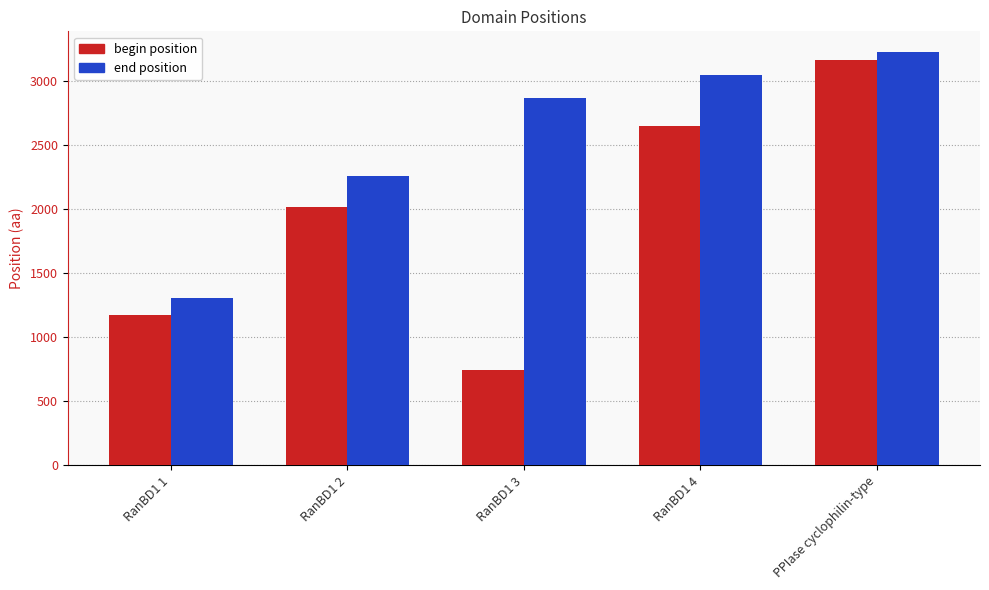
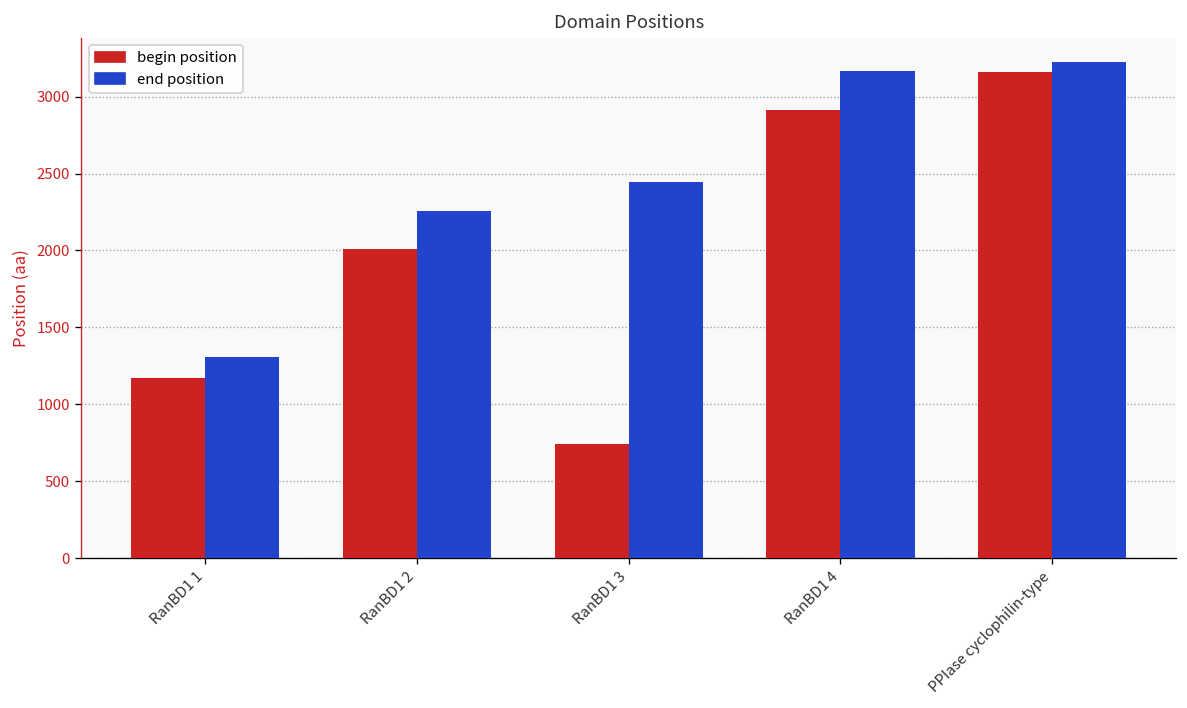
end position, RanBD1 3: 2860 -> 2450
begin position, RanBD1 4: 2650 -> 2910
end position, RanBD1 4: 3050 -> 3170
